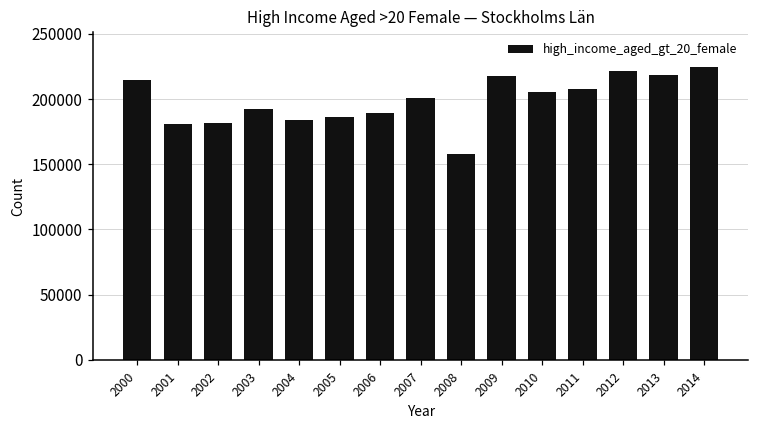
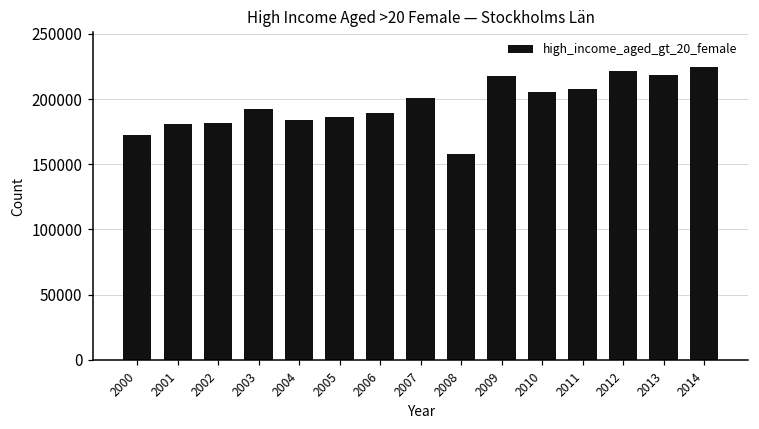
2000: 215000 -> 172000
